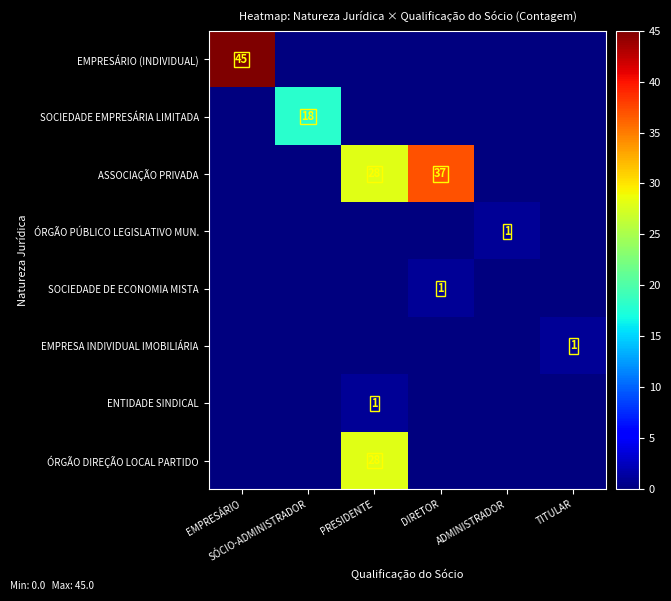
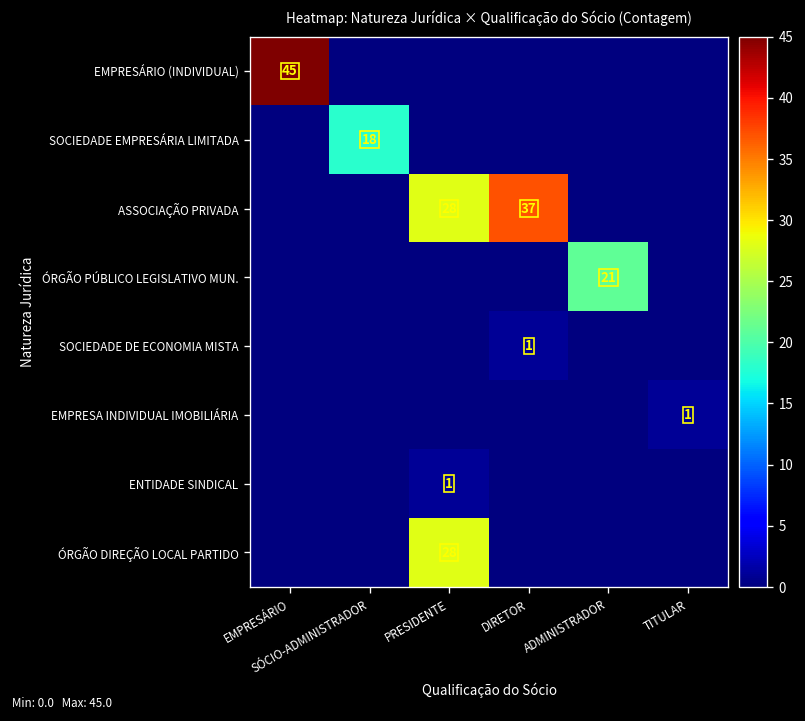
ÓRGÃO PÚBLICO LEGISLATIVO MUN., ADMINISTRADOR: 1 -> 21
